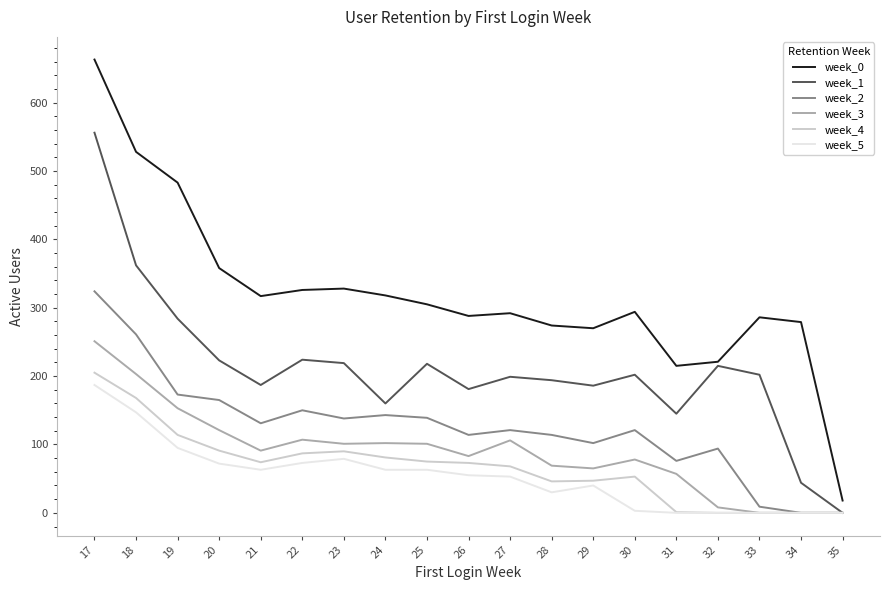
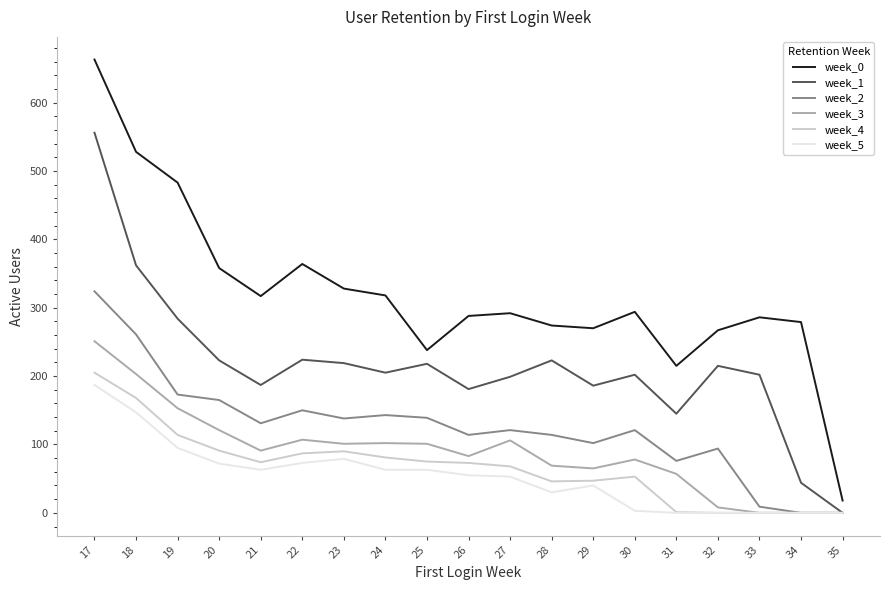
week_0, 22: 330 -> 360
week_1, 24: 160 -> 210
week_0, 25: 310 -> 240
week_1, 28: 190 -> 220
week_0, 32: 220 -> 270
